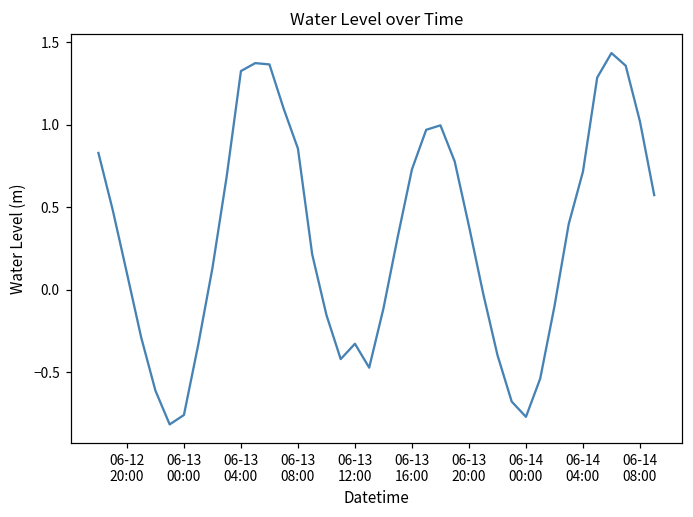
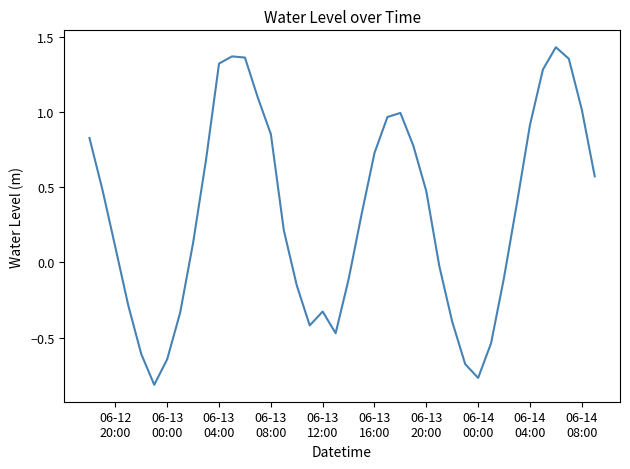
06-13 00:00: -0.76 -> -0.64
06-13 20:00: 0.39 -> 0.47
06-14 04:00: 0.72 -> 0.92
